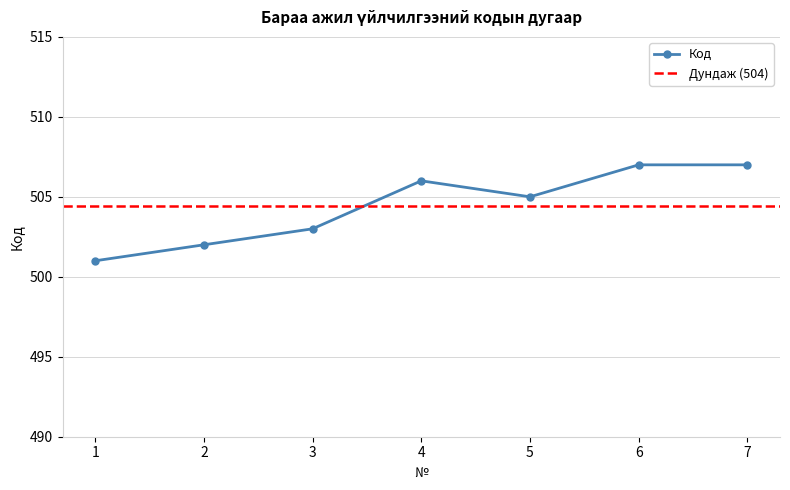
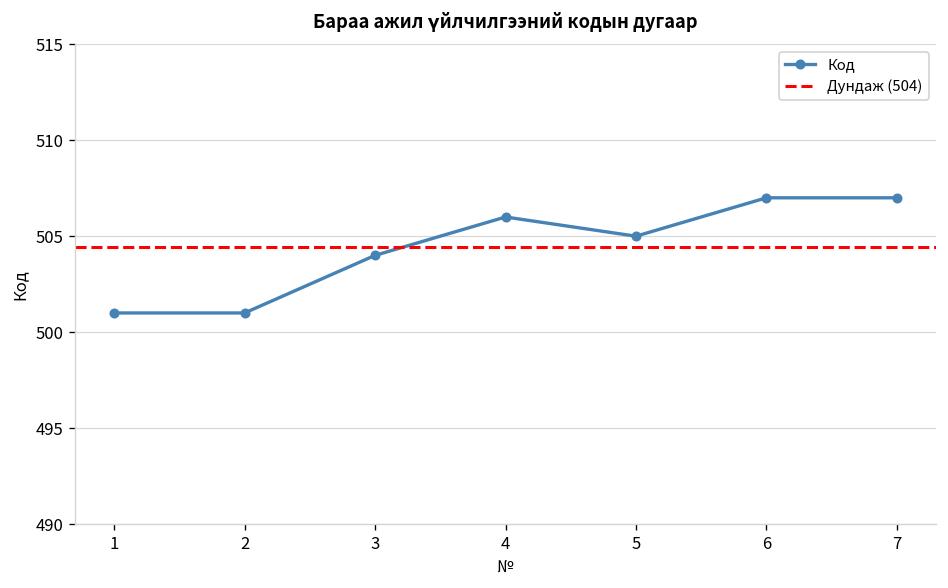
2: 502 -> 501
3: 503 -> 504
